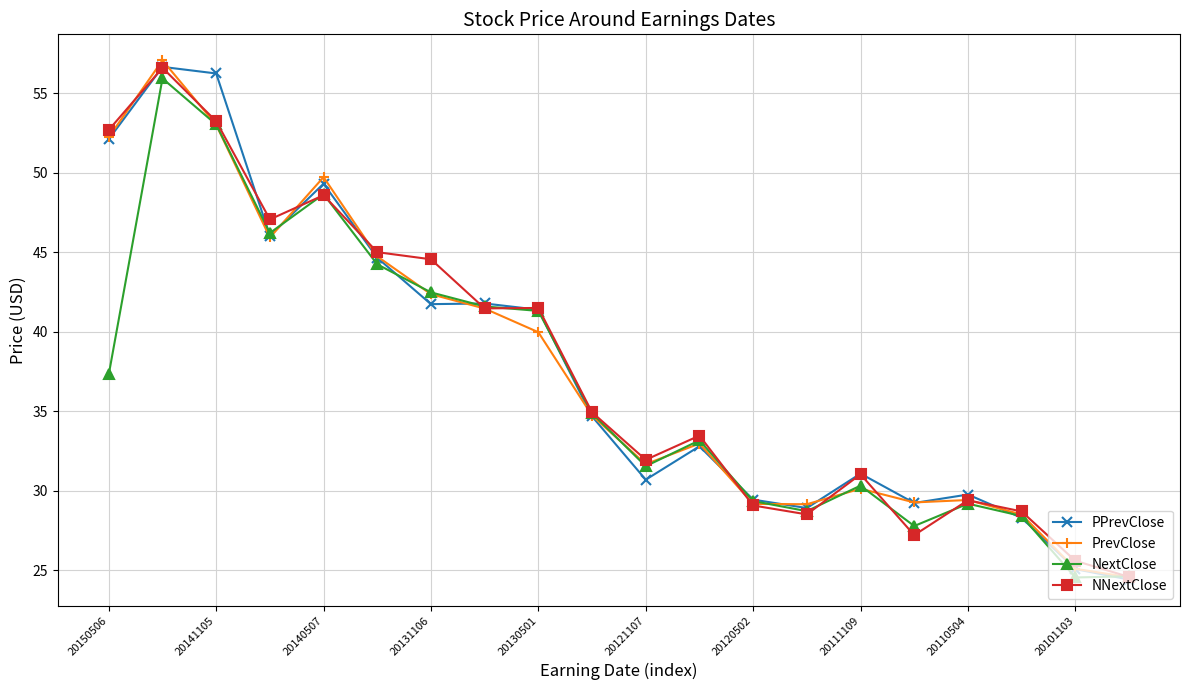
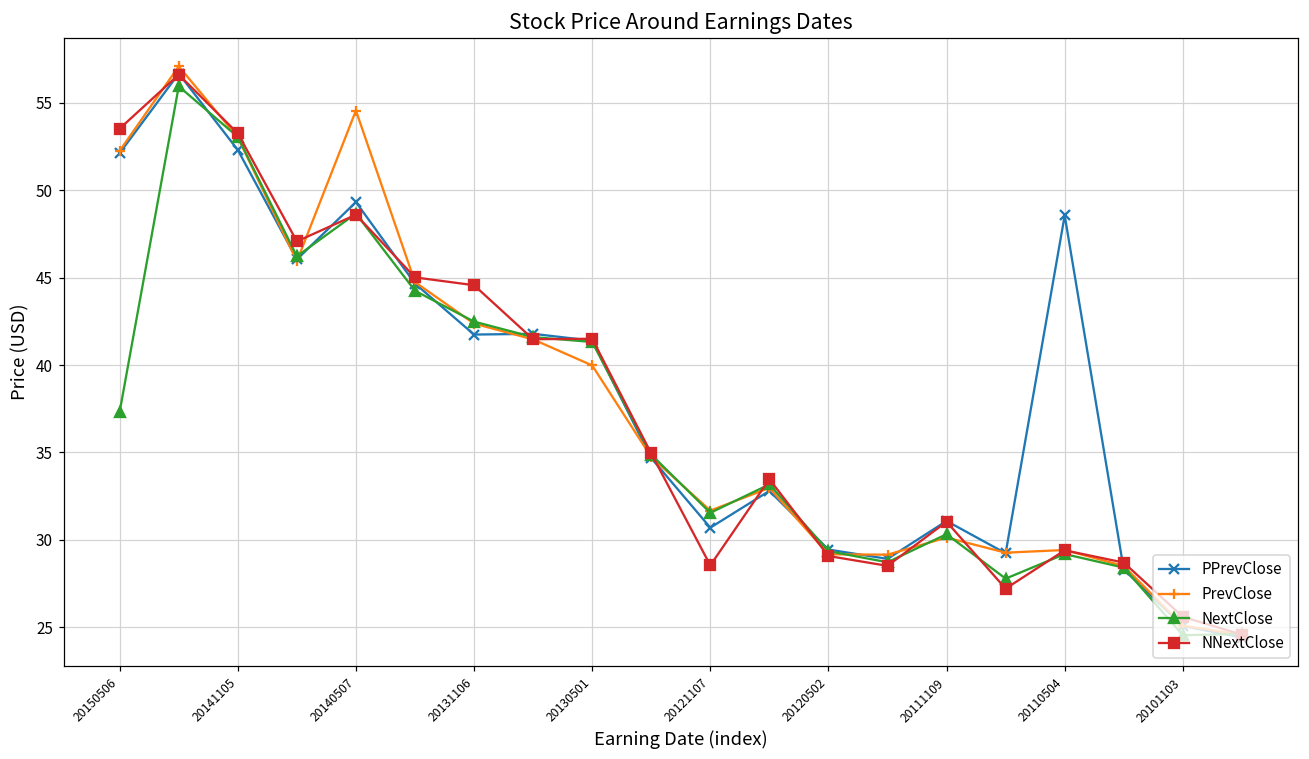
NNextClose, 20150506: 52.7 -> 53.5
PPrevClose, 20141105: 56.3 -> 52.3
PrevClose, 20140507: 49.7 -> 54.6
NNextClose, 20121107: 32.0 -> 28.5
PPrevClose, 20110504: 29.8 -> 48.6
